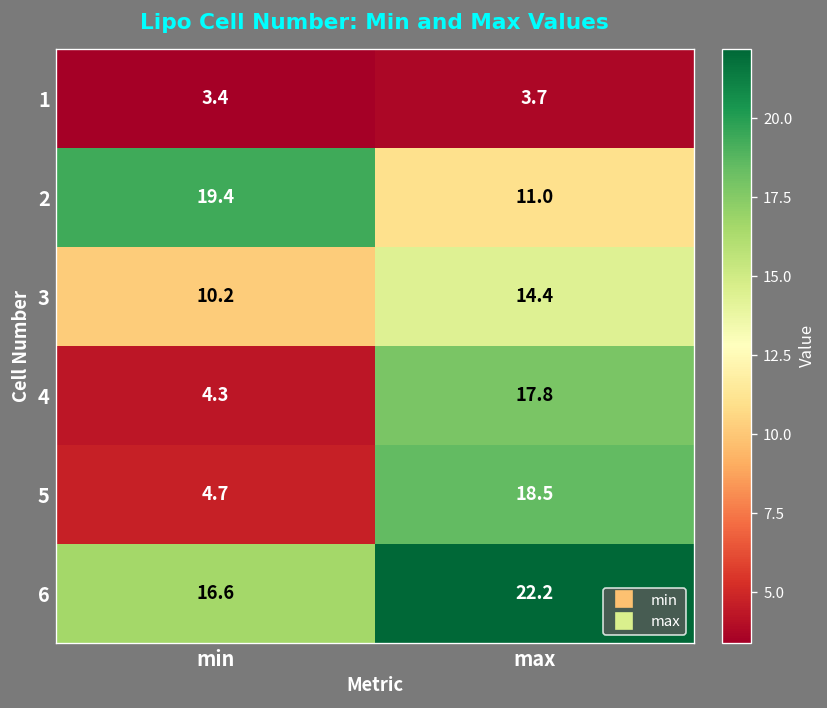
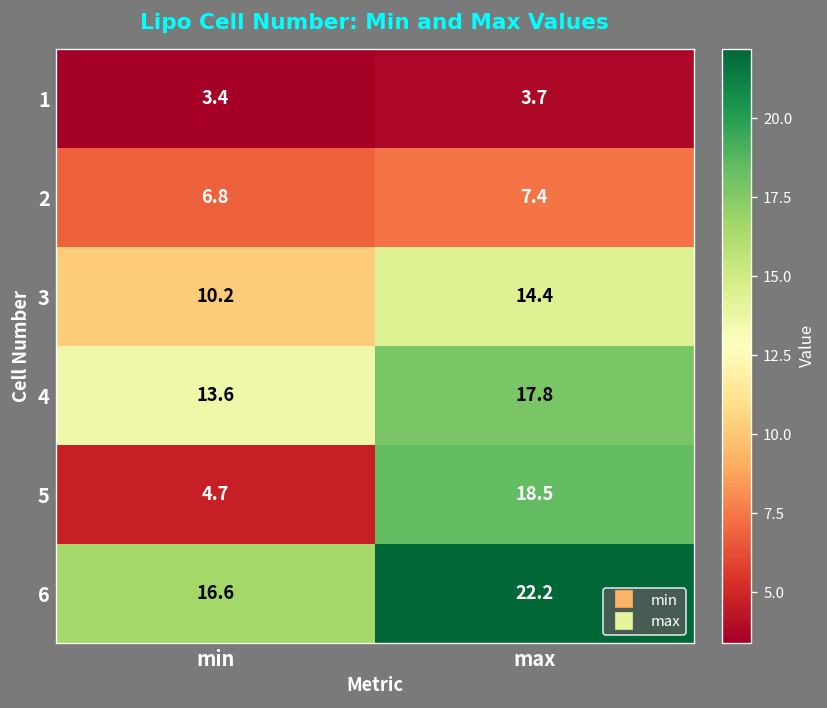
2, min: 19.4 -> 6.8
2, max: 11.0 -> 7.4
4, min: 4.3 -> 13.6
